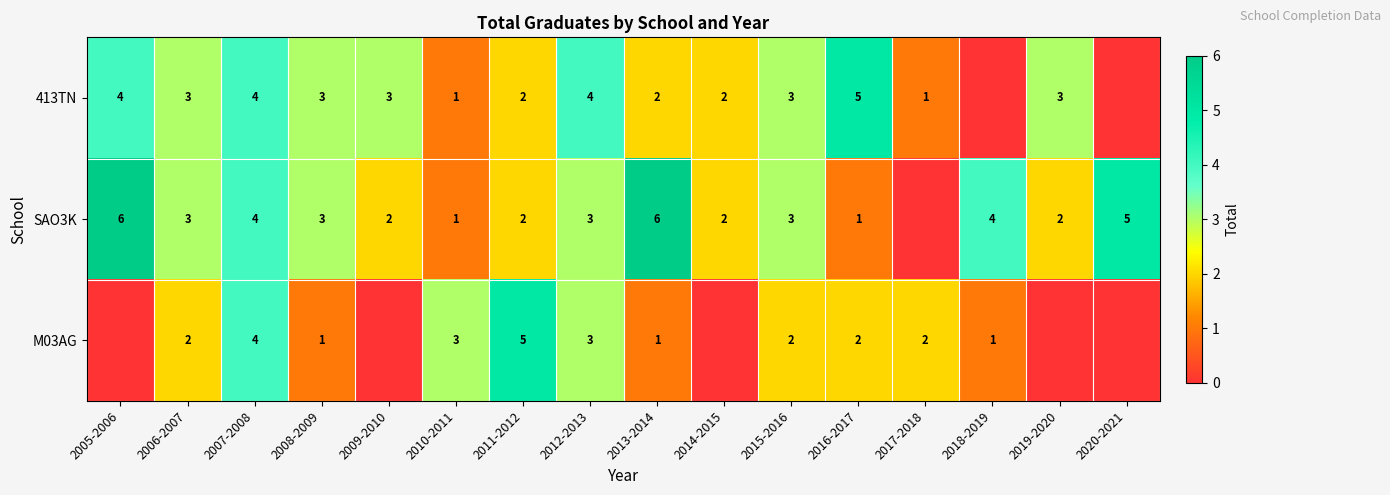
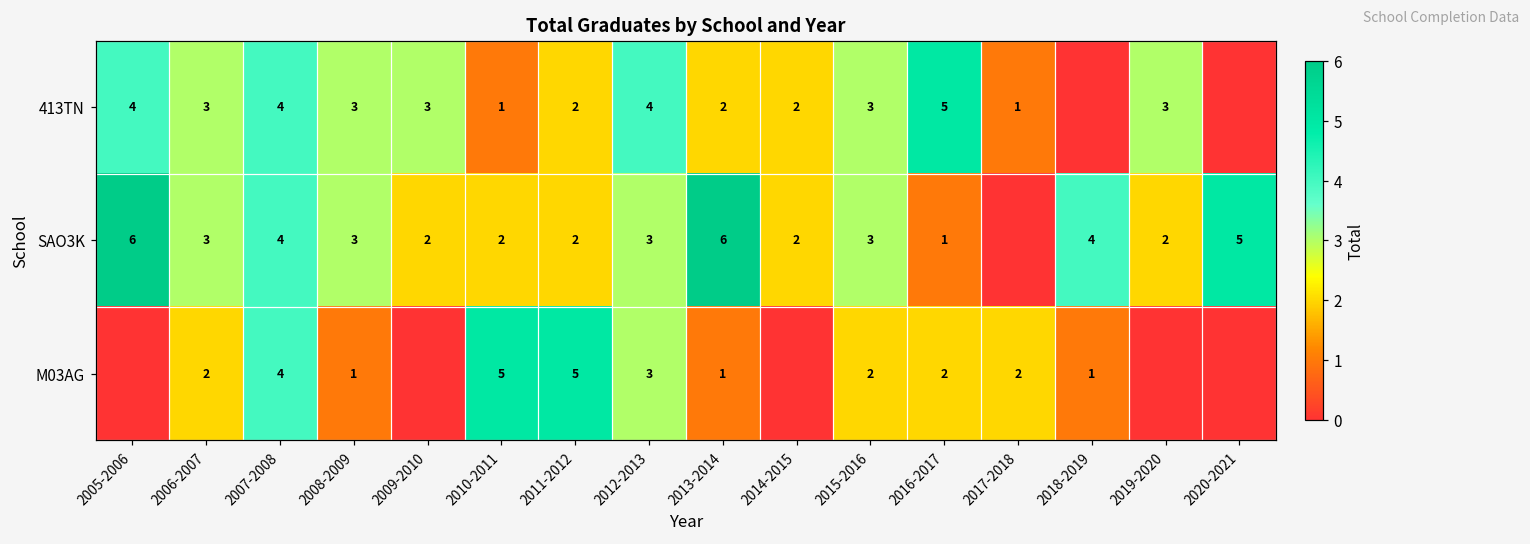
SAO3K, 2010-2011: 1 -> 2
M03AG, 2010-2011: 3 -> 5
